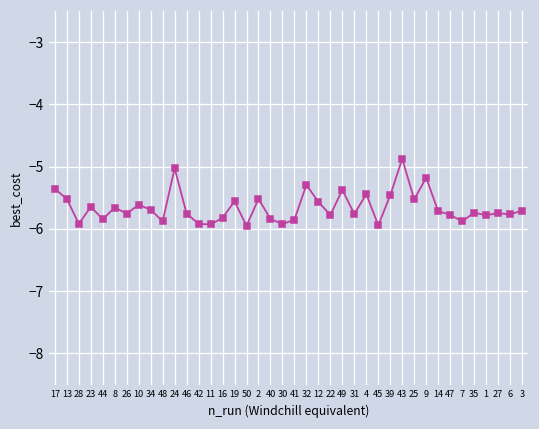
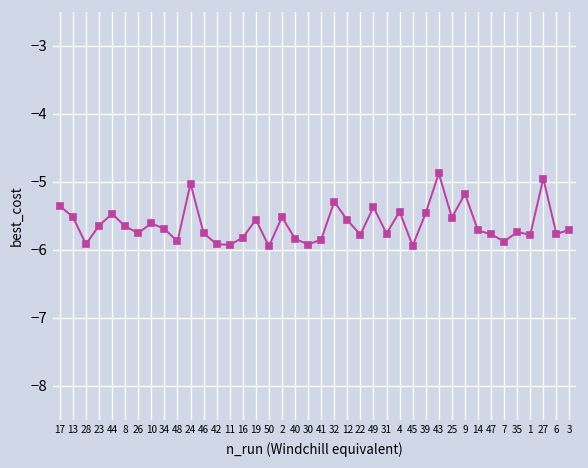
44: -5.8 -> -5.5
27: -5.7 -> -5.0
